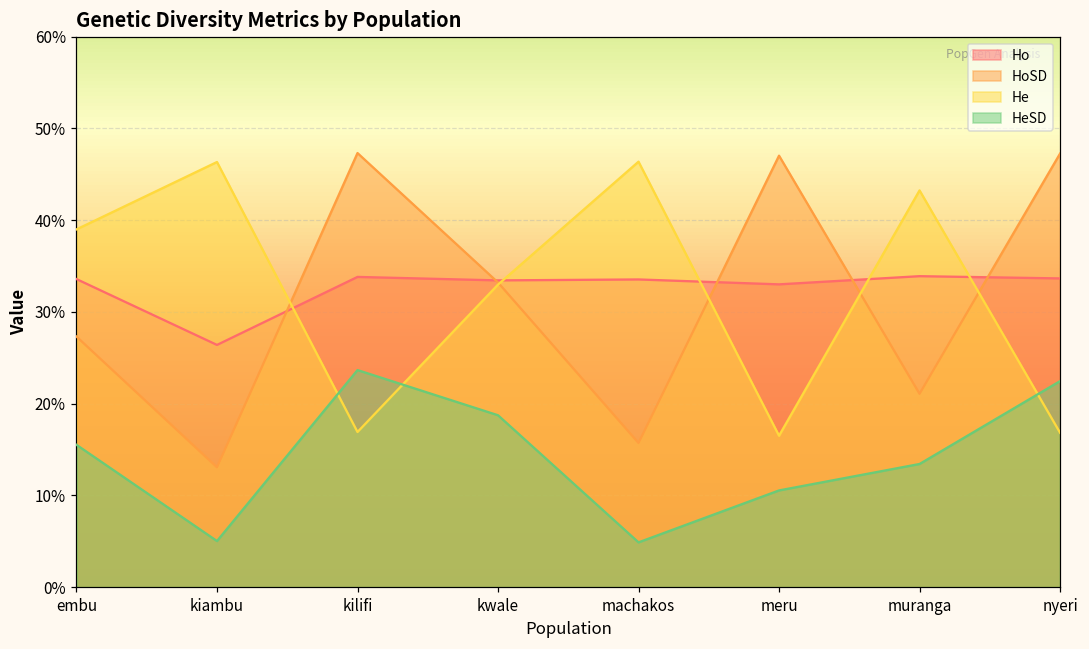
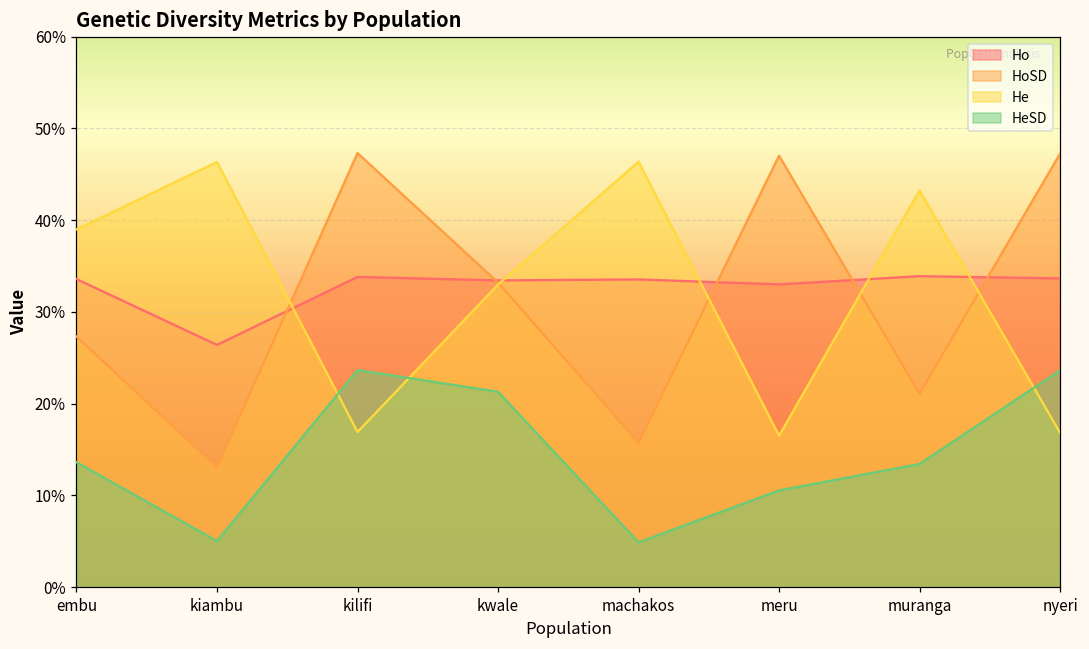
HeSD, embu: 16% -> 14%
HeSD, kwale: 19% -> 21%
HeSD, nyeri: 22% -> 24%
